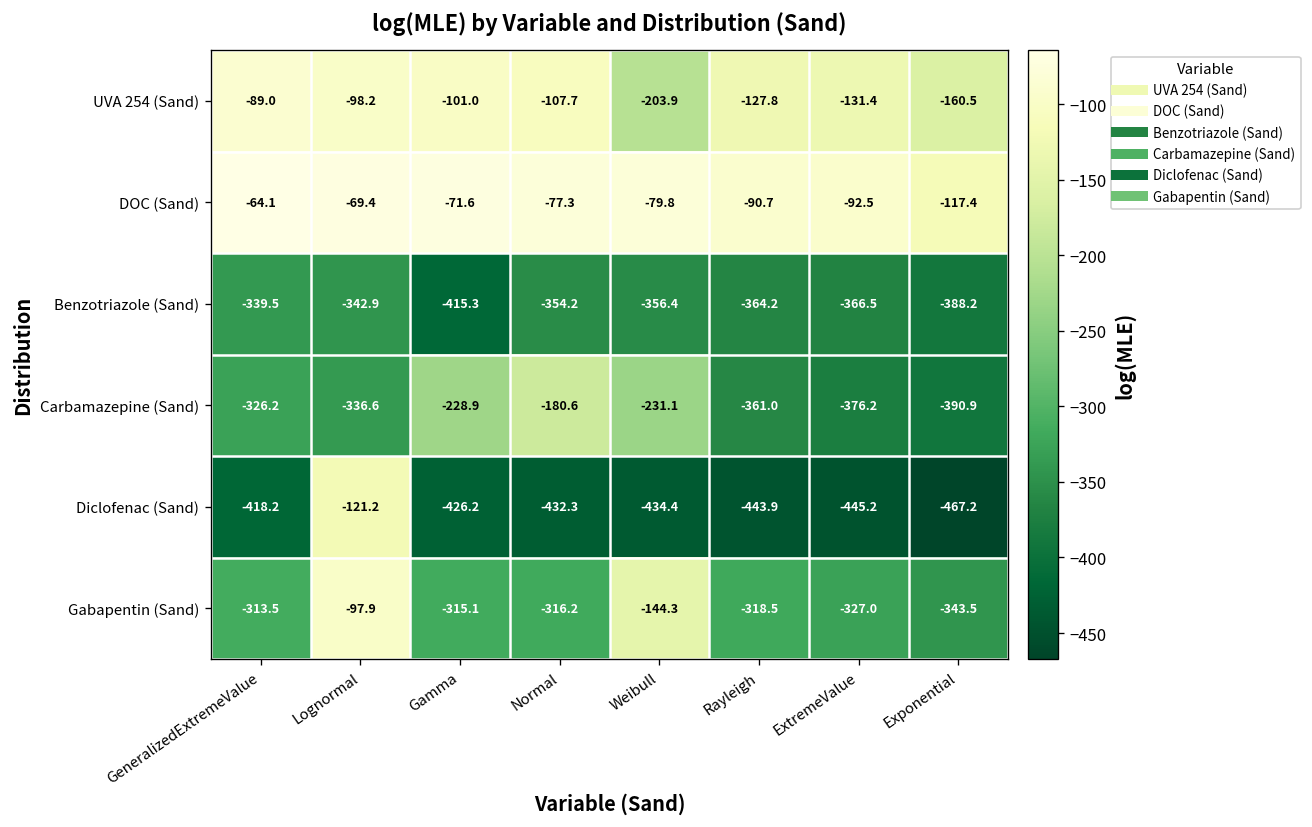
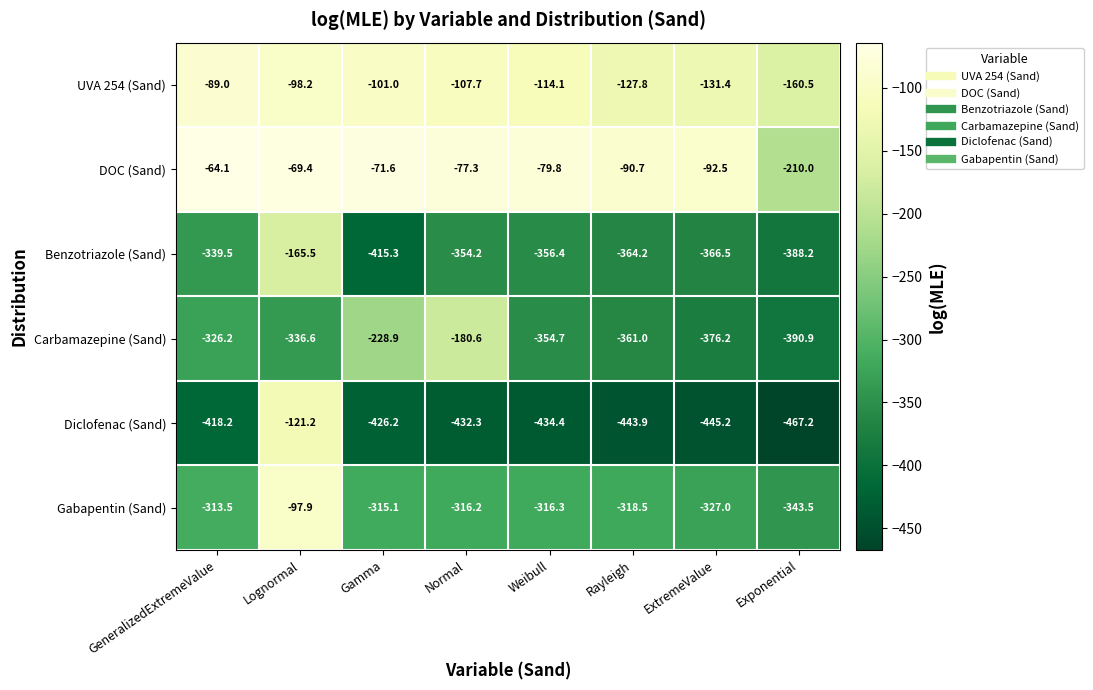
UVA 254 (Sand), Weibull: -203.9 -> -114.1
DOC (Sand), Exponential: -117.4 -> -210.0
Benzotriazole (Sand), Lognormal: -342.9 -> -165.5
Carbamazepine (Sand), Weibull: -231.1 -> -354.7
Gabapentin (Sand), Weibull: -144.3 -> -316.3
